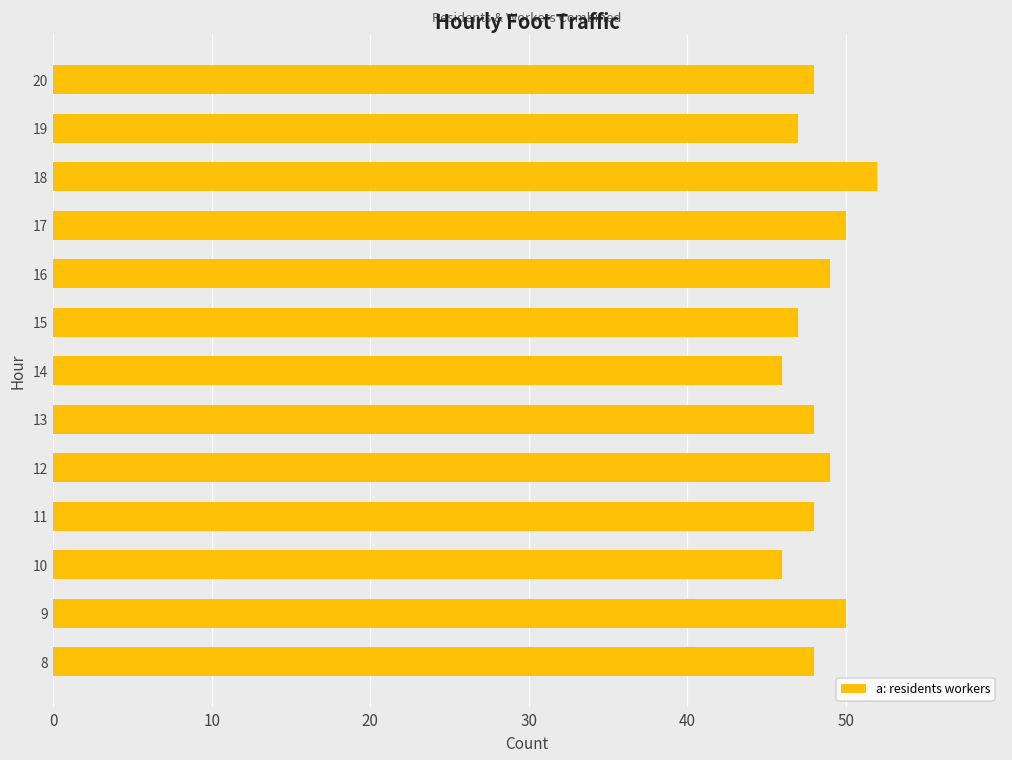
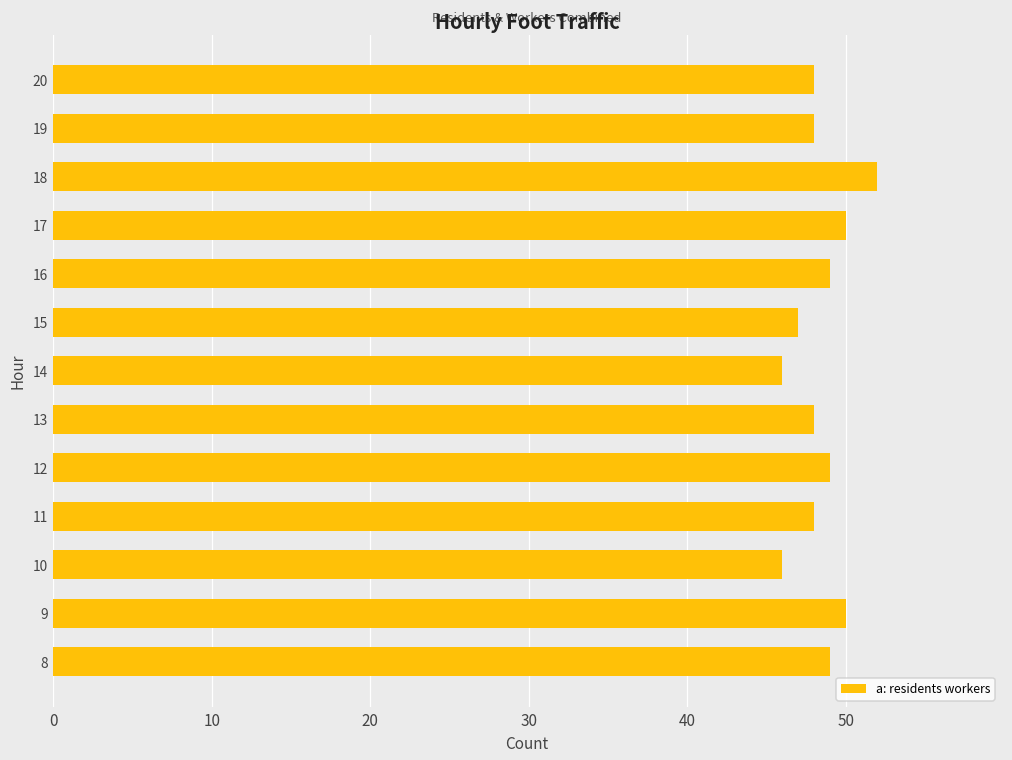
19: 47 -> 48
8: 48 -> 49
